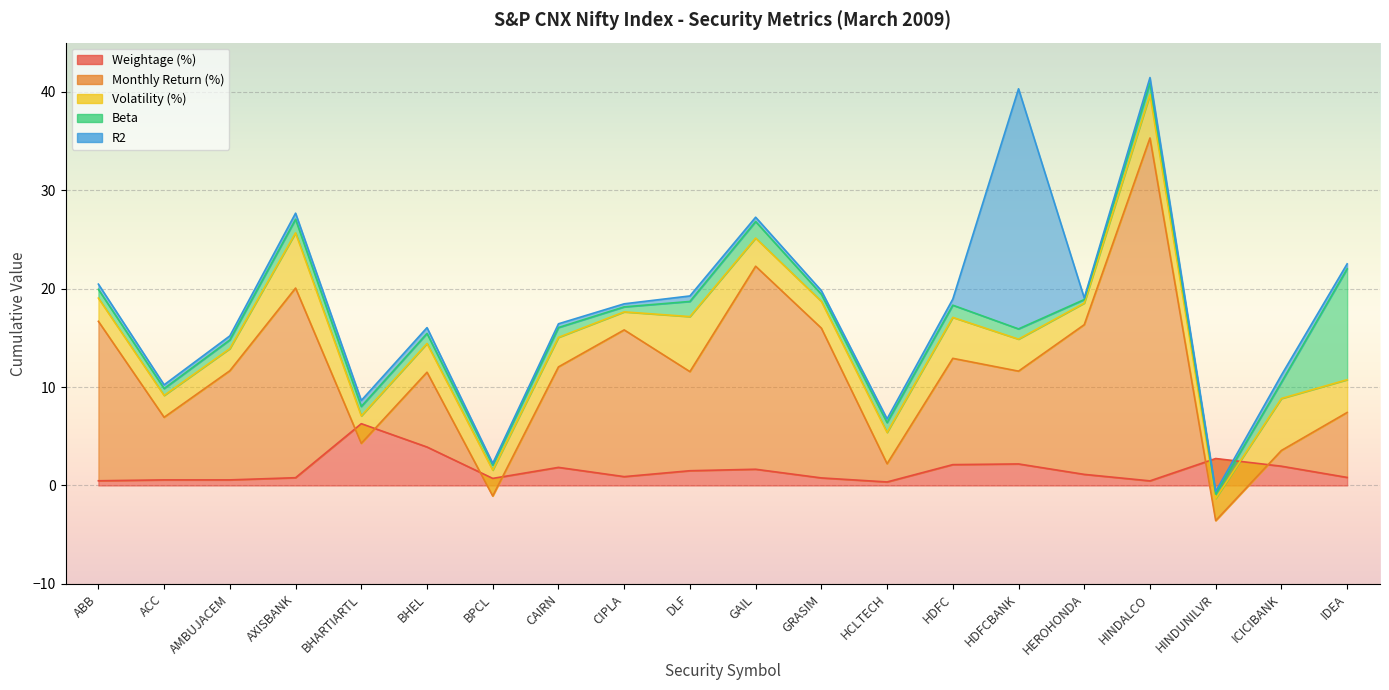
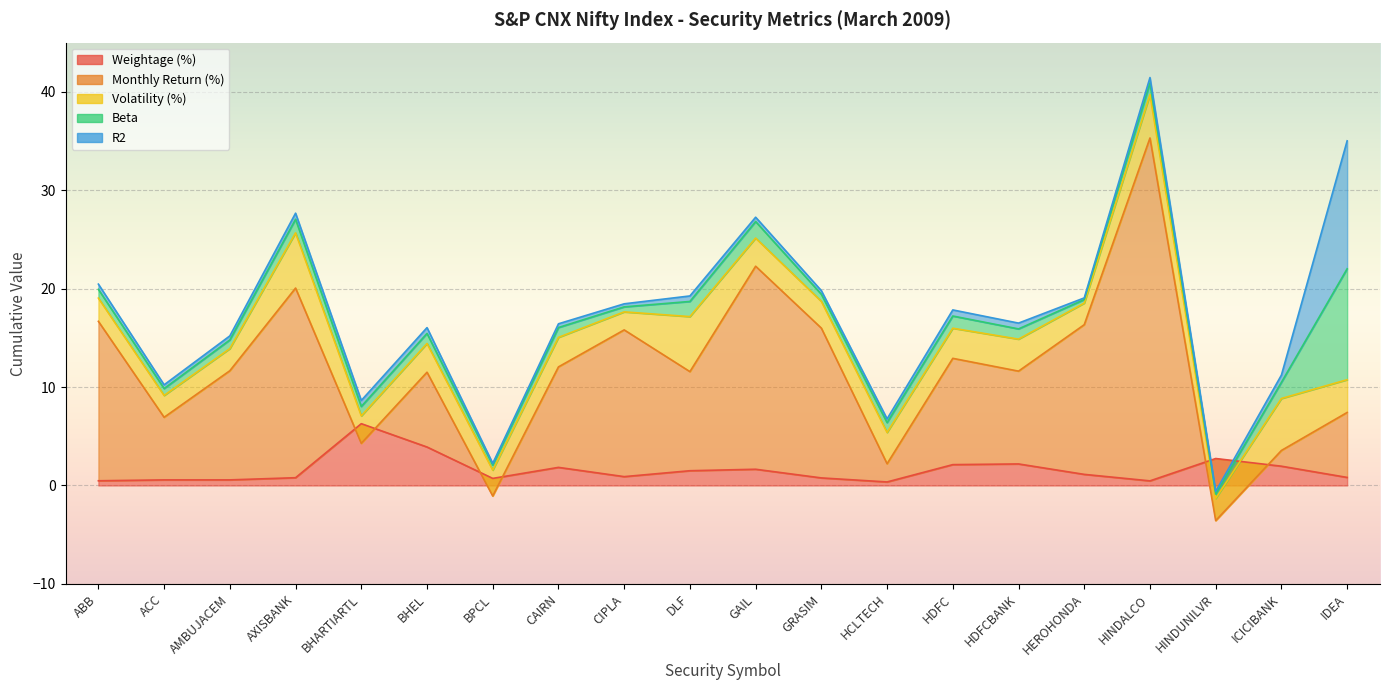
Volatility (%), HDFC: 4 -> 3
R2, HDFCBANK: 24 -> 1
R2, IDEA: 1 -> 13
